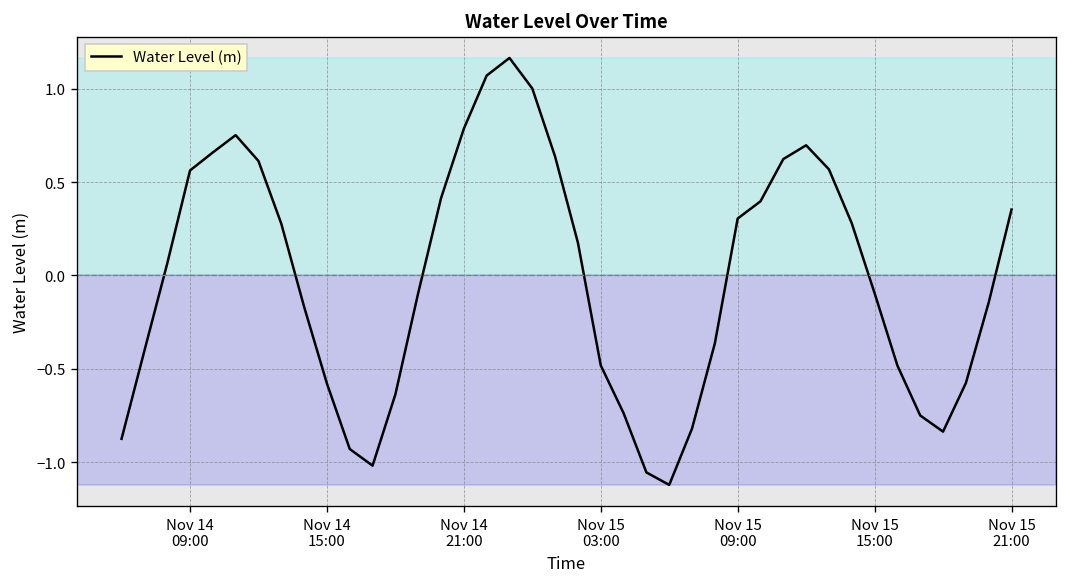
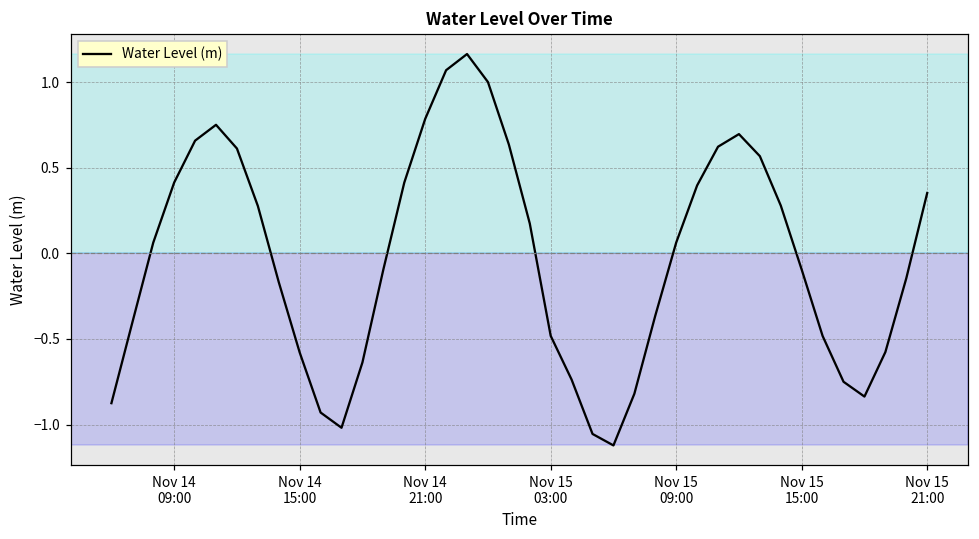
Nov 14 09:00: 0.56 -> 0.41
Nov 15 09:00: 0.30 -> 0.06
